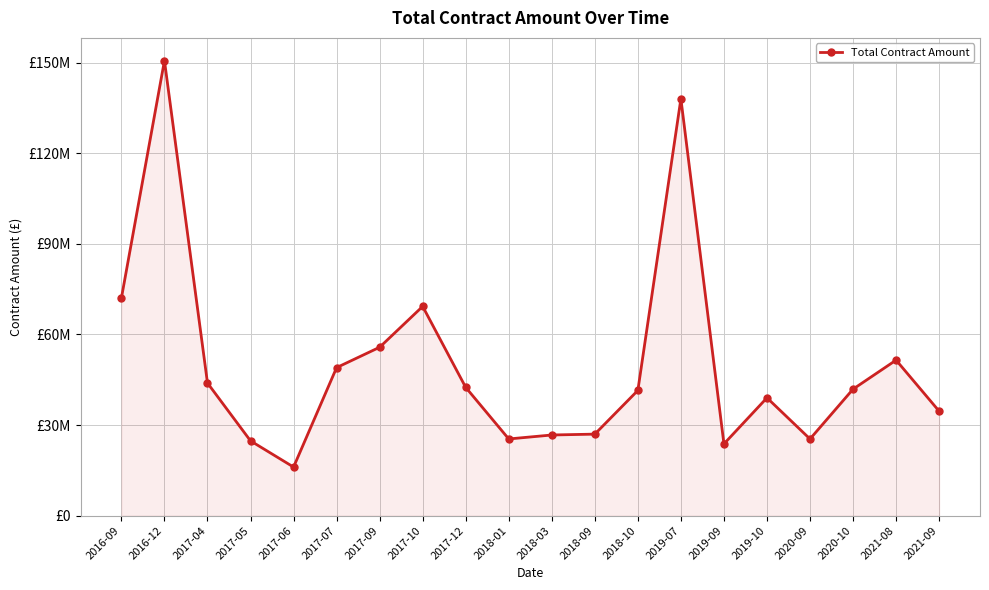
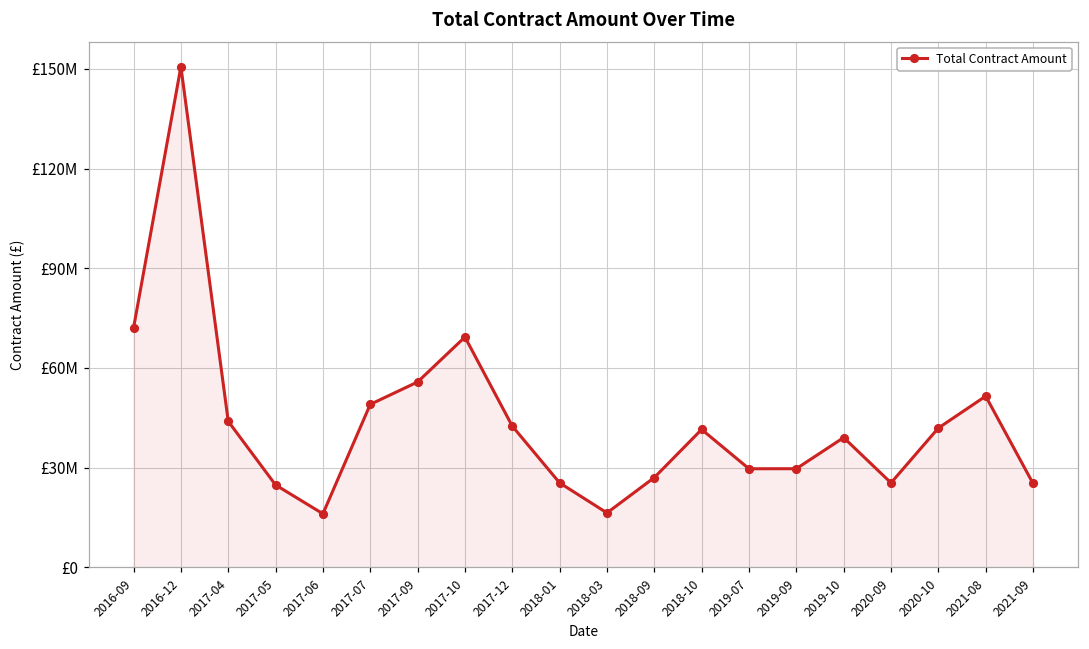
2018-03: £27000000 -> £16000000
2019-07: £138000000 -> £30000000
2019-09: £24000000 -> £30000000
2021-09: £35000000 -> £25000000
